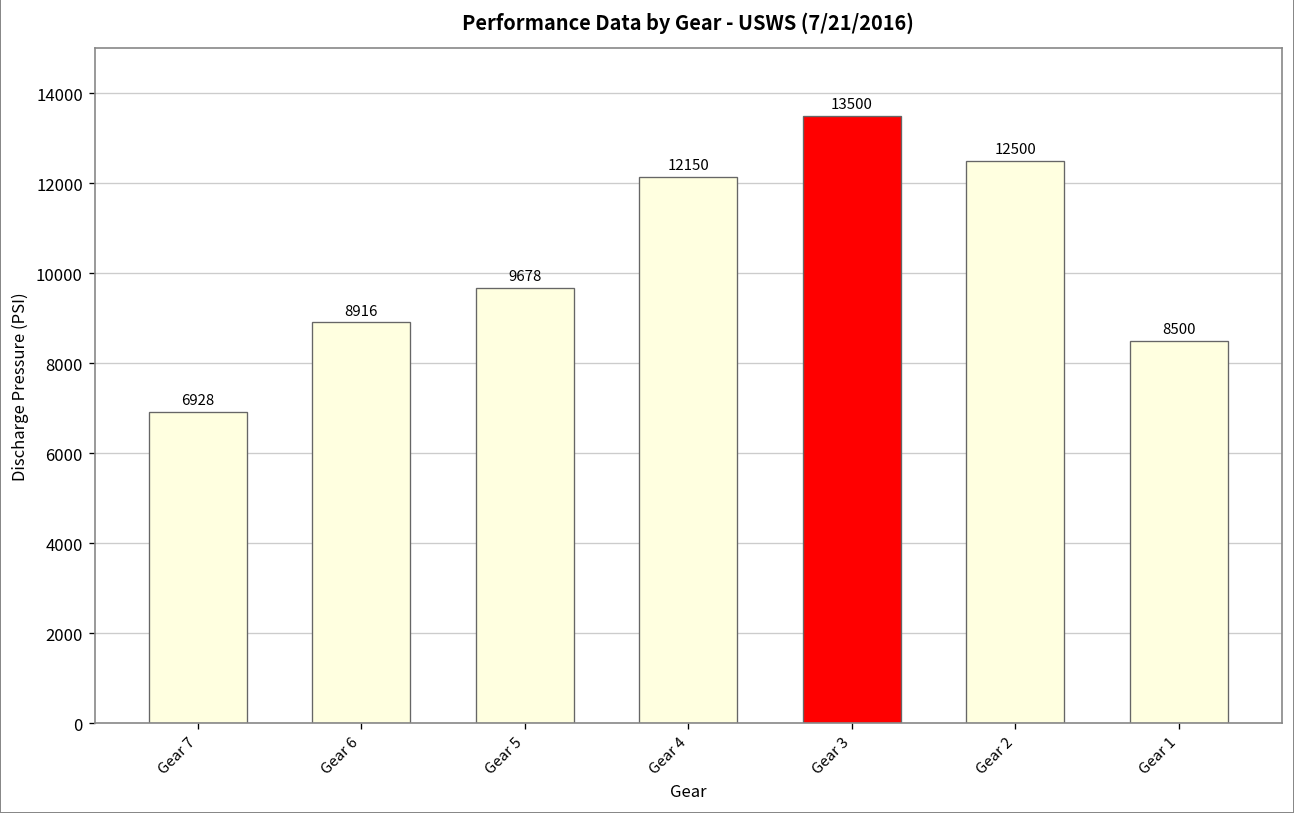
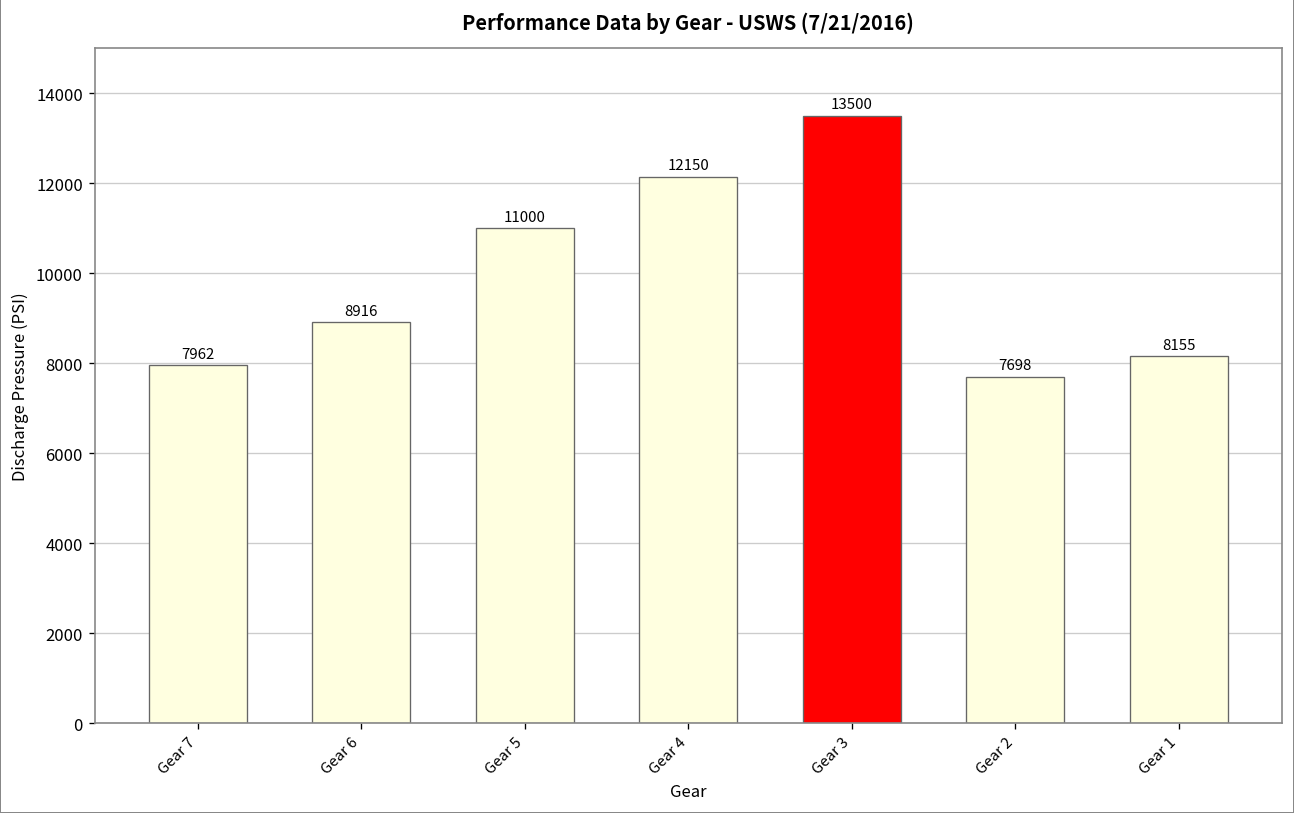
Gear 7: 6928 -> 7962
Gear 5: 9678 -> 11000
Gear 2: 12500 -> 7698
Gear 1: 8500 -> 8155
